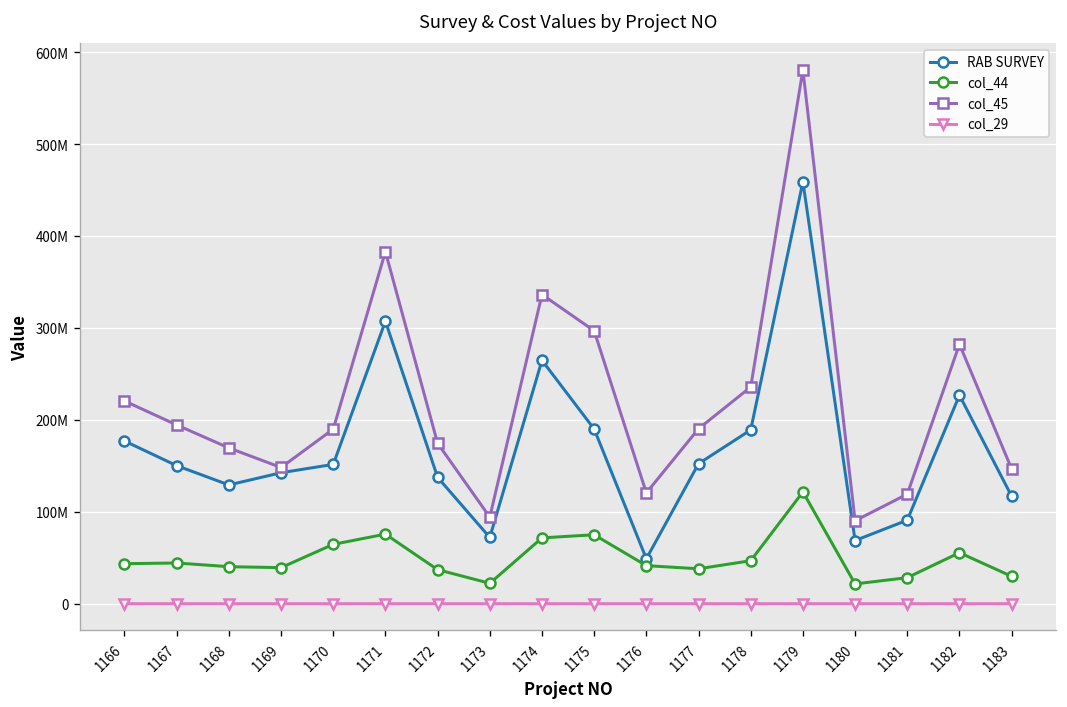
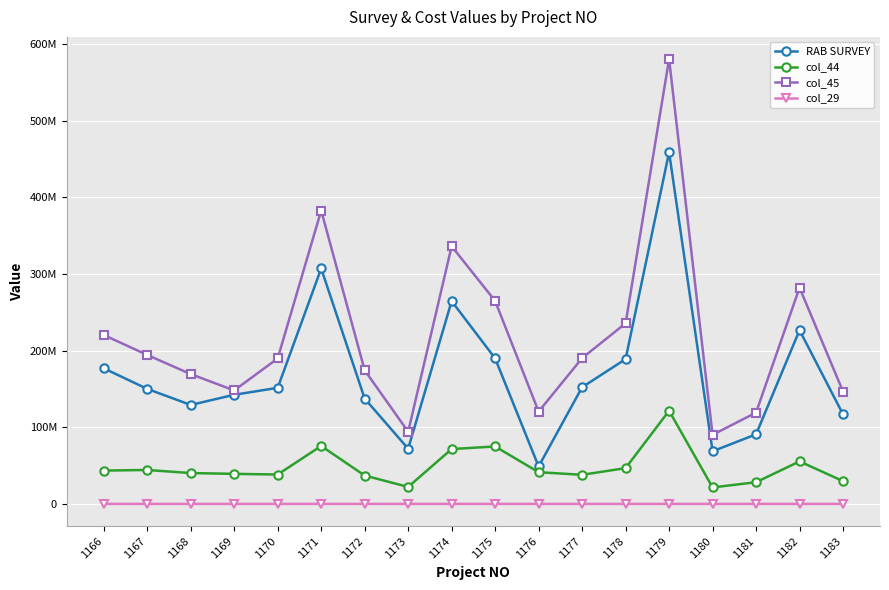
col_44, 1170: 60000000 -> 40000000
col_45, 1175: 300000000 -> 260000000
